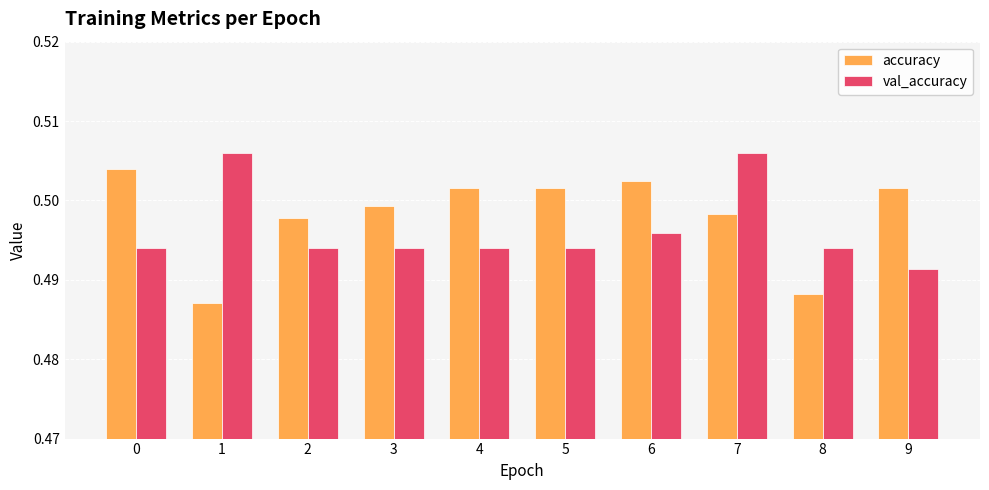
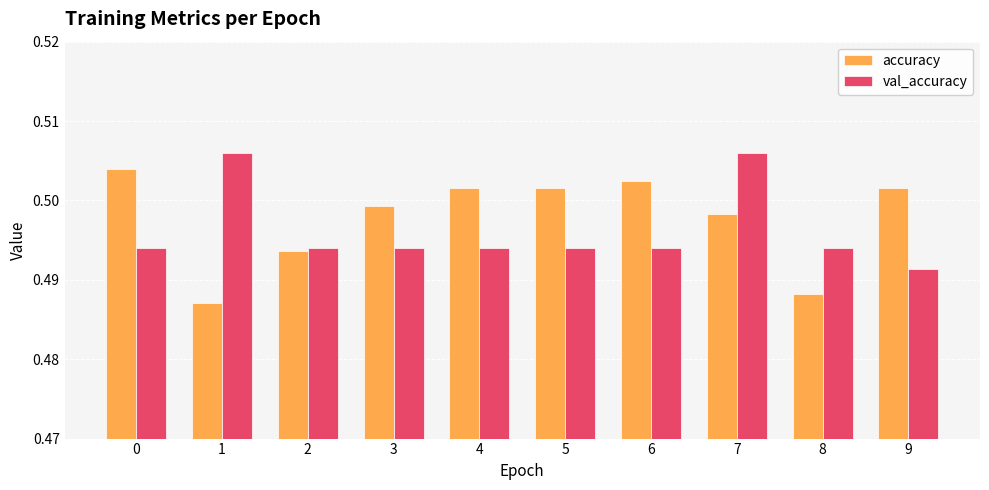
accuracy, 2: 0.498 -> 0.494
val_accuracy, 6: 0.496 -> 0.494
